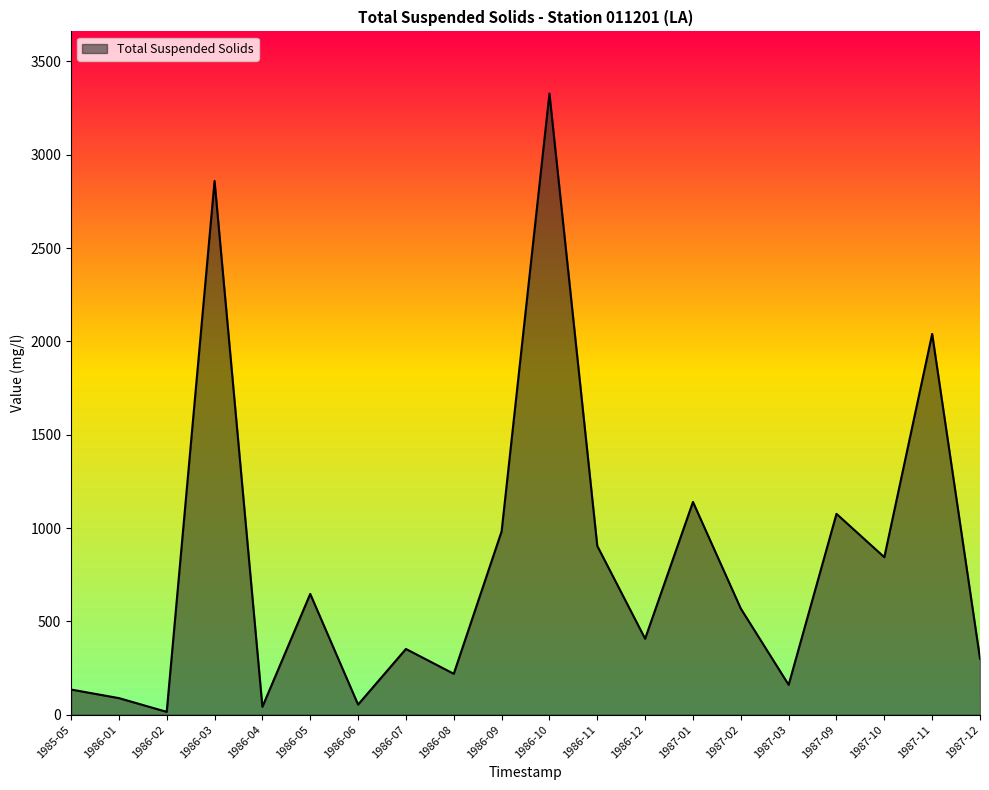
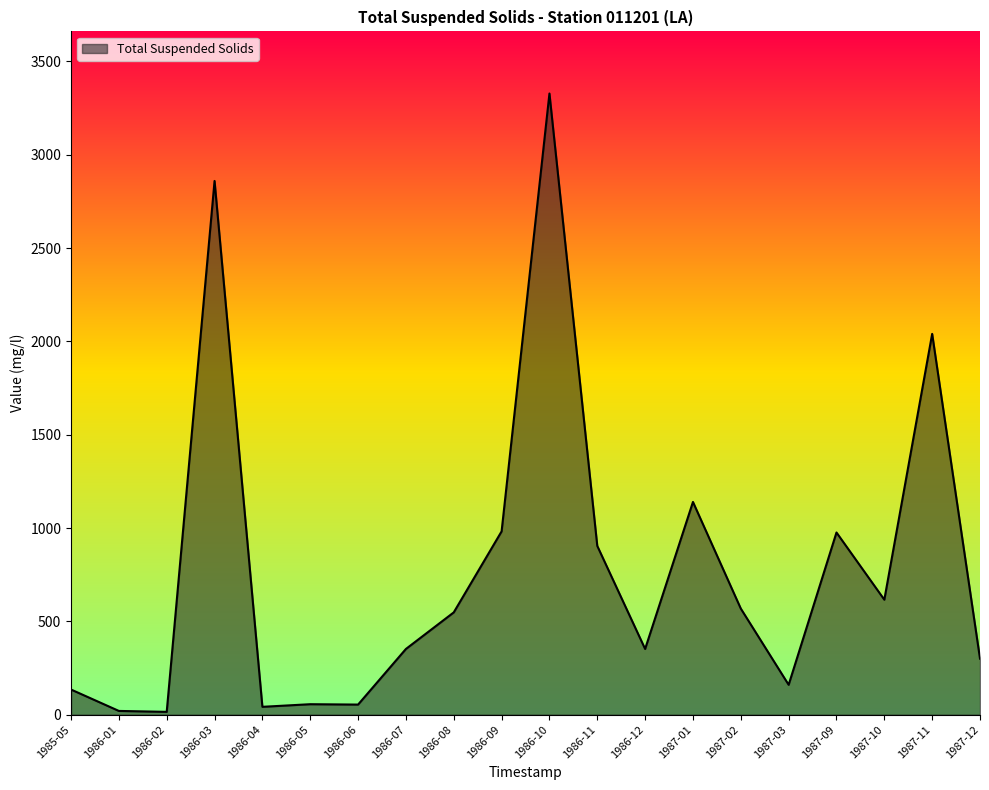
1986-01: 90 -> 20
1986-05: 650 -> 60
1986-08: 220 -> 550
1986-12: 410 -> 350
1987-09: 1080 -> 980
1987-10: 840 -> 620
